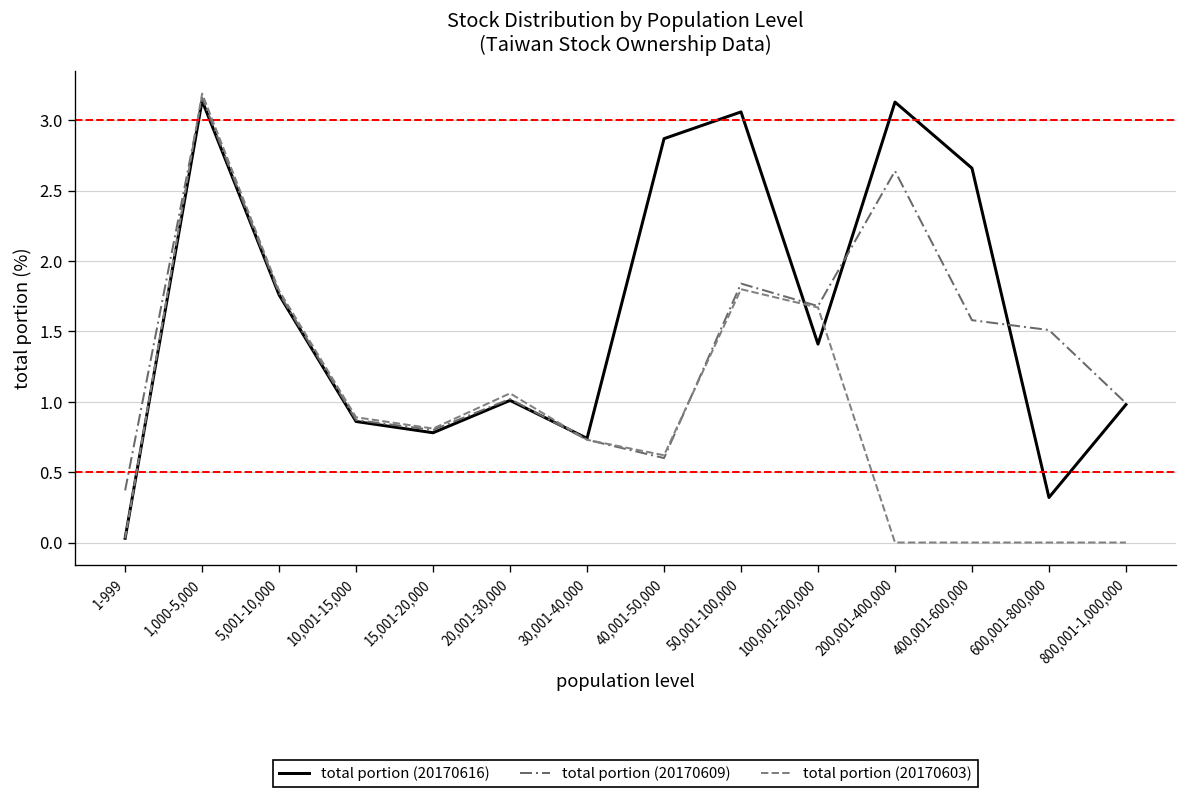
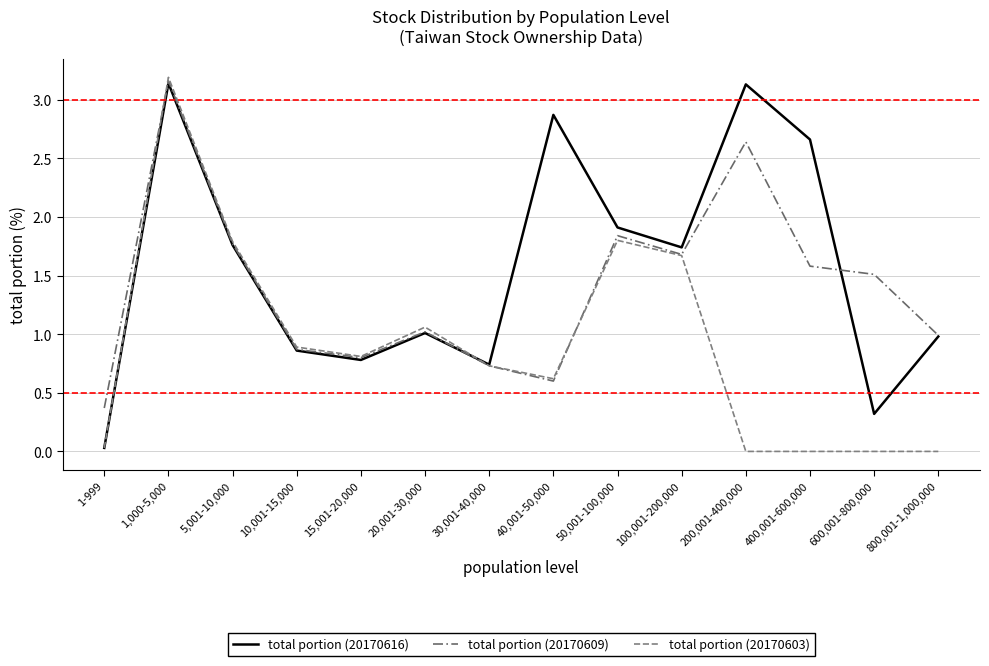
total portion (20170616), 50,001-100,000: 3.06 -> 1.91
total portion (20170616), 100,001-200,000: 1.41 -> 1.74
